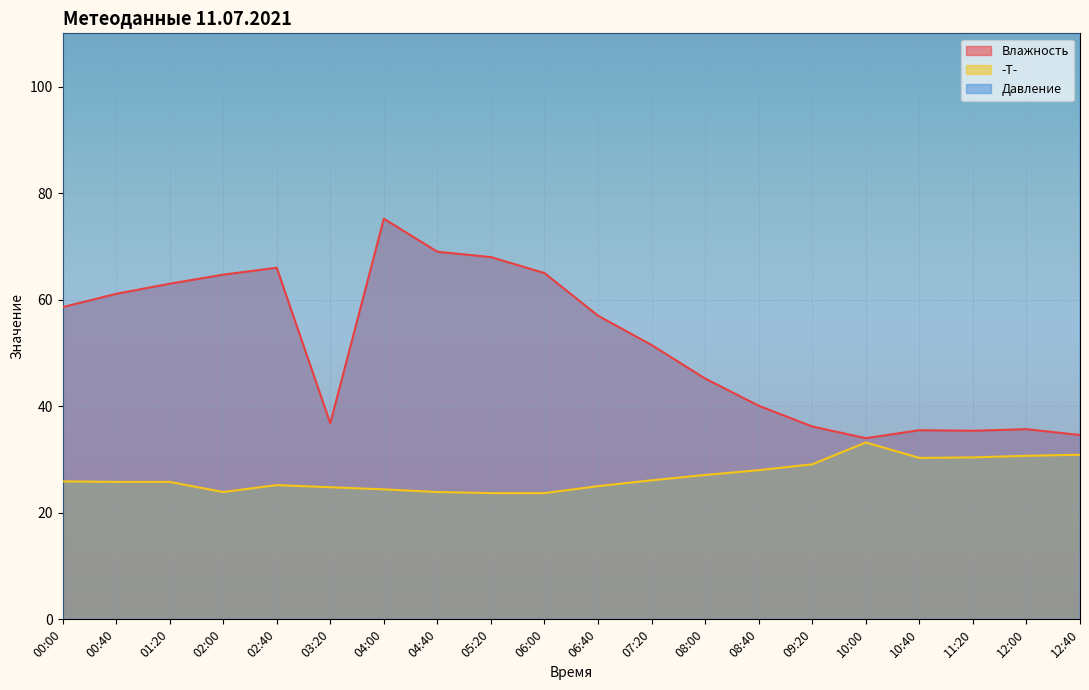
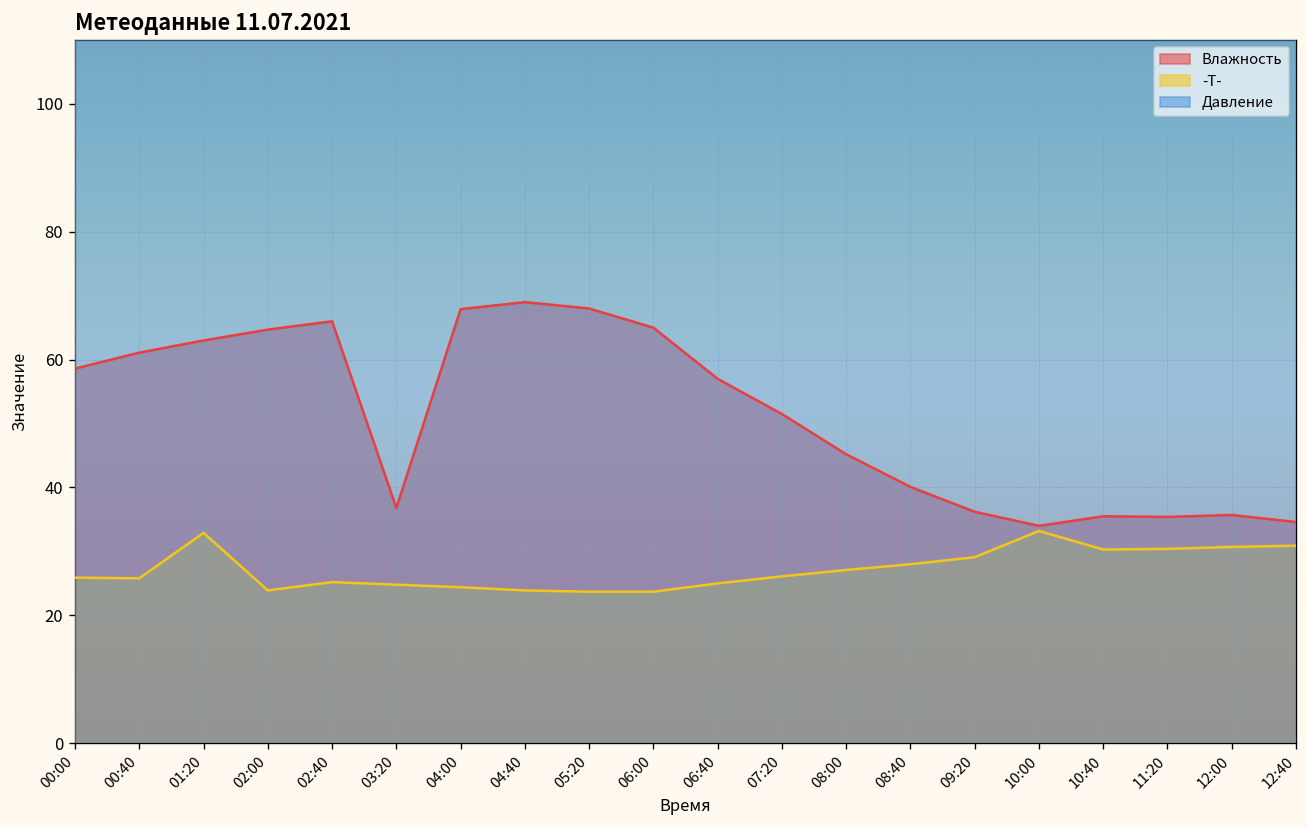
-T-, 01:20: 26 -> 33
Влажность, 04:00: 75 -> 68
